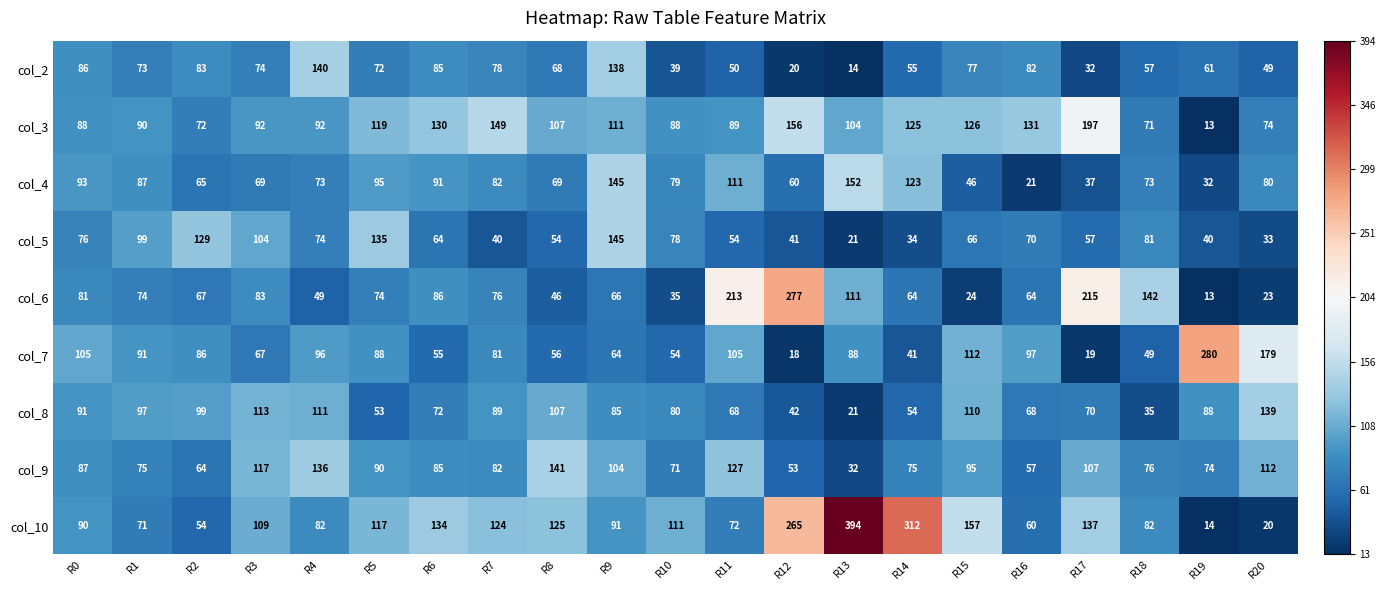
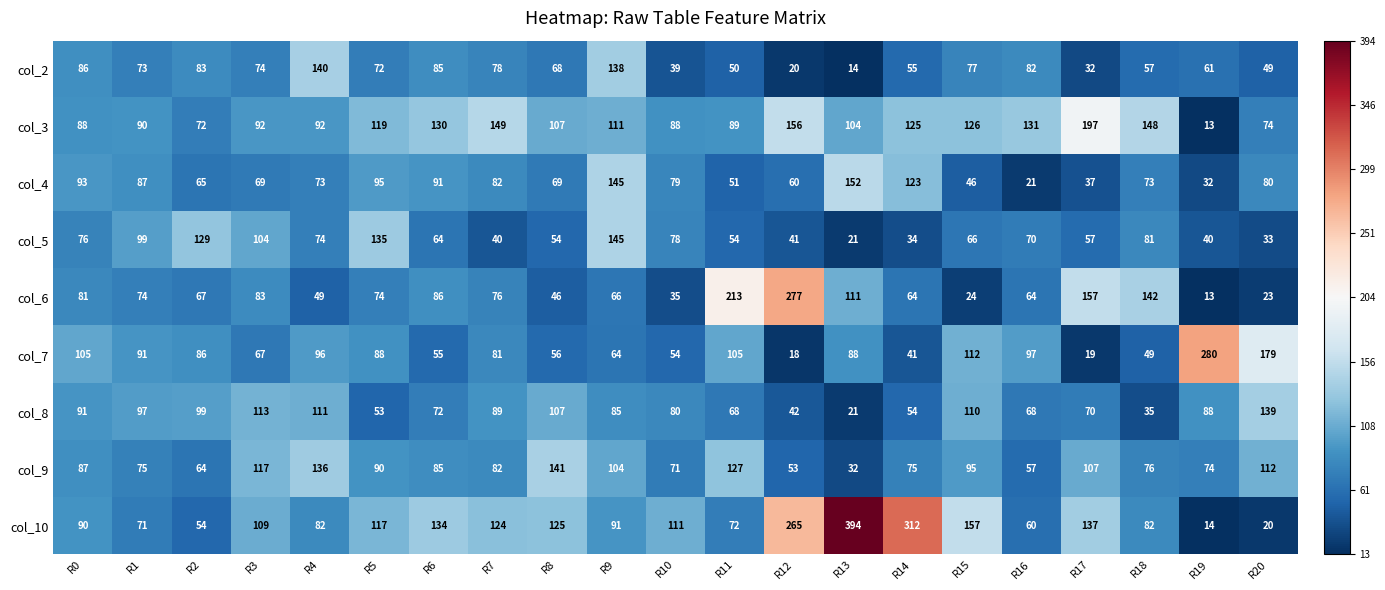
col_3, R18: 71 -> 148
col_4, R11: 111 -> 51
col_6, R17: 215 -> 157
